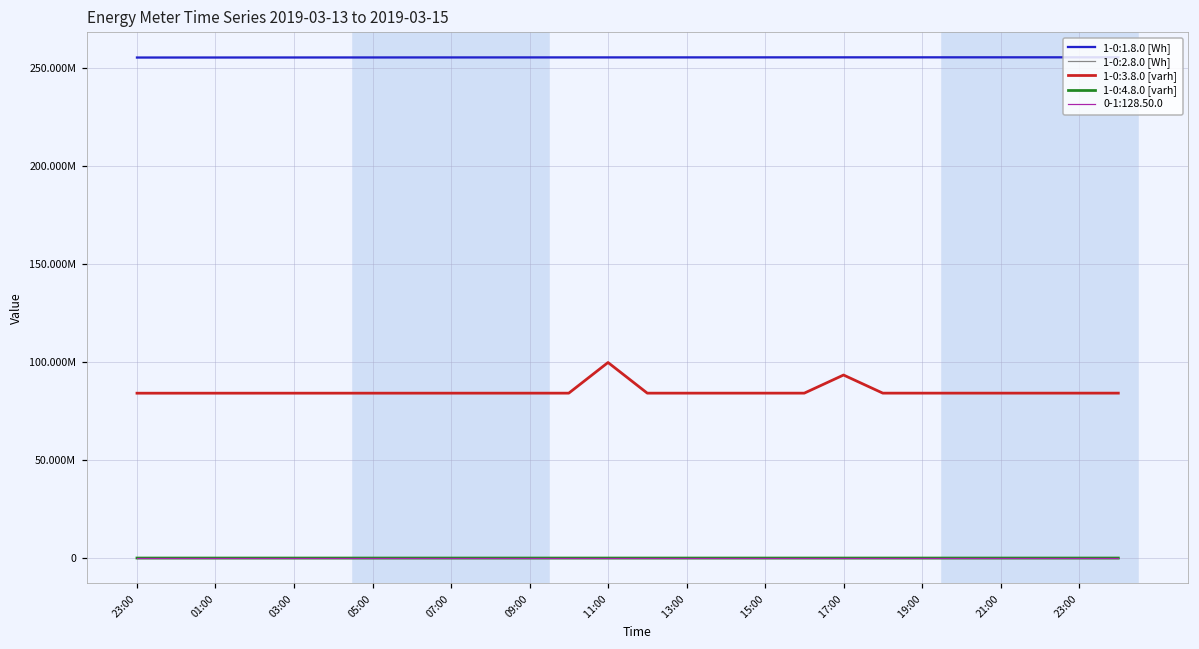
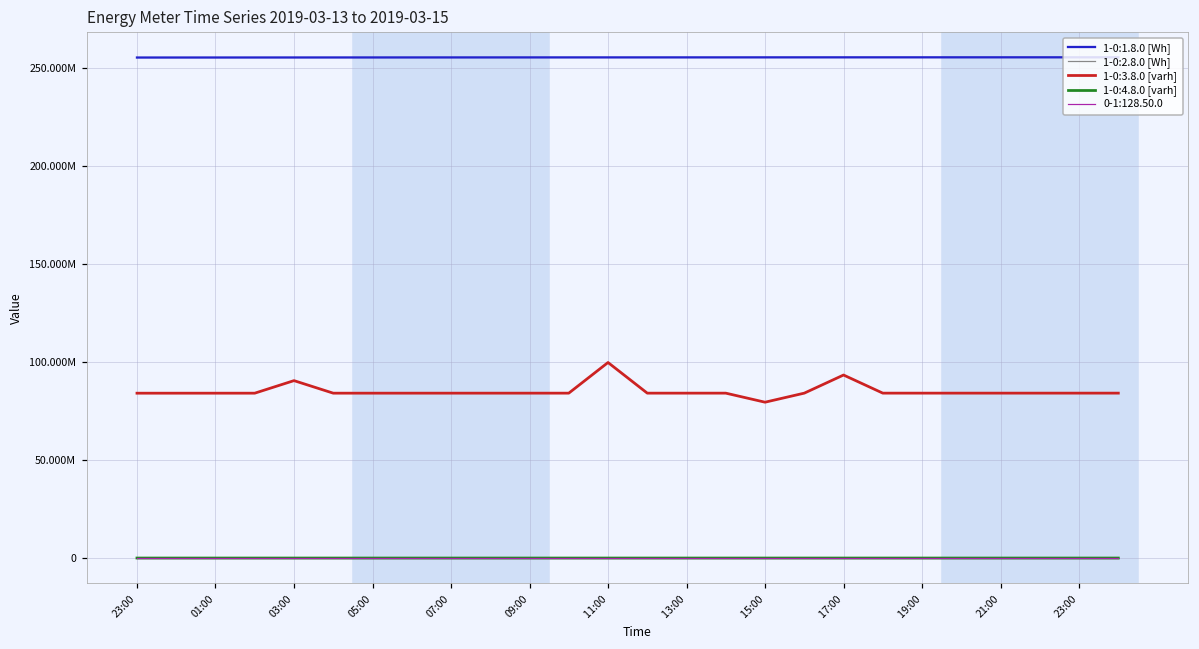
1-0:3.8.0 [varh], 03:00: 84000000 -> 91000000
1-0:3.8.0 [varh], 15:00: 84000000 -> 80000000
